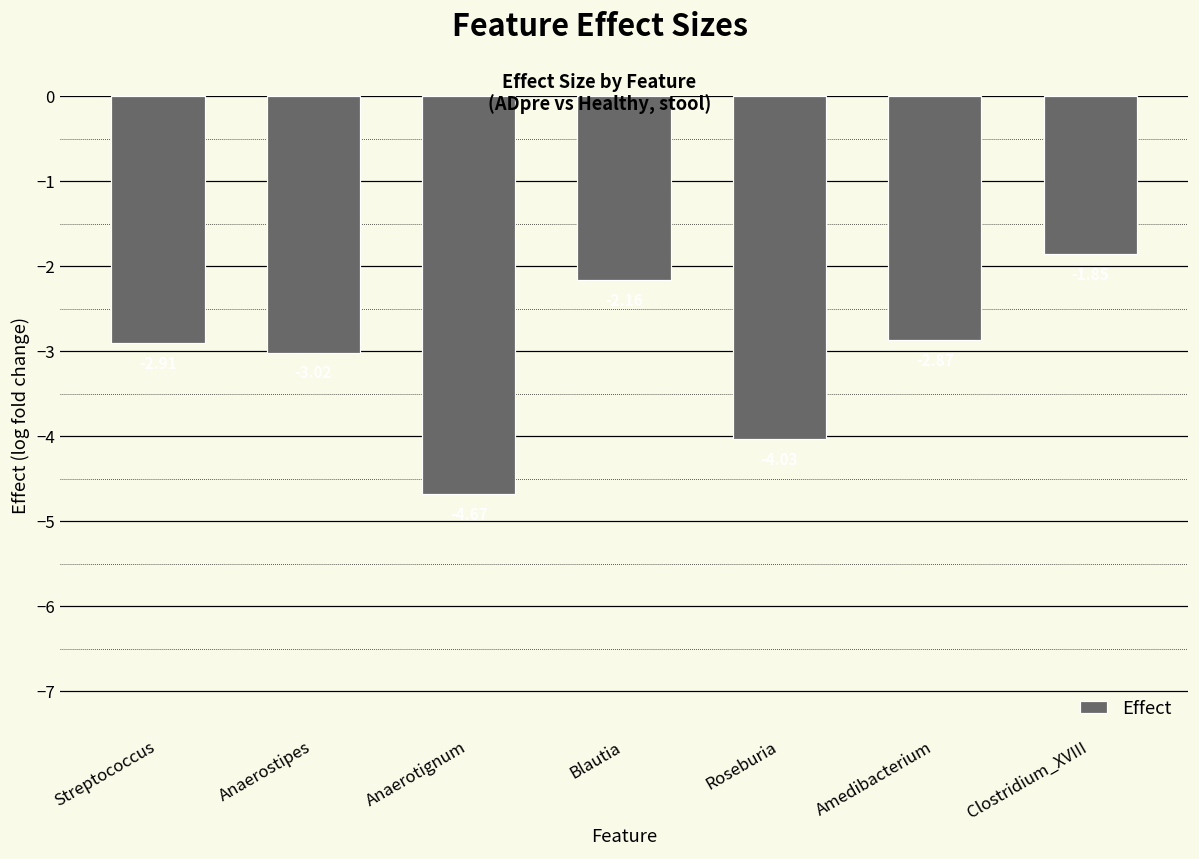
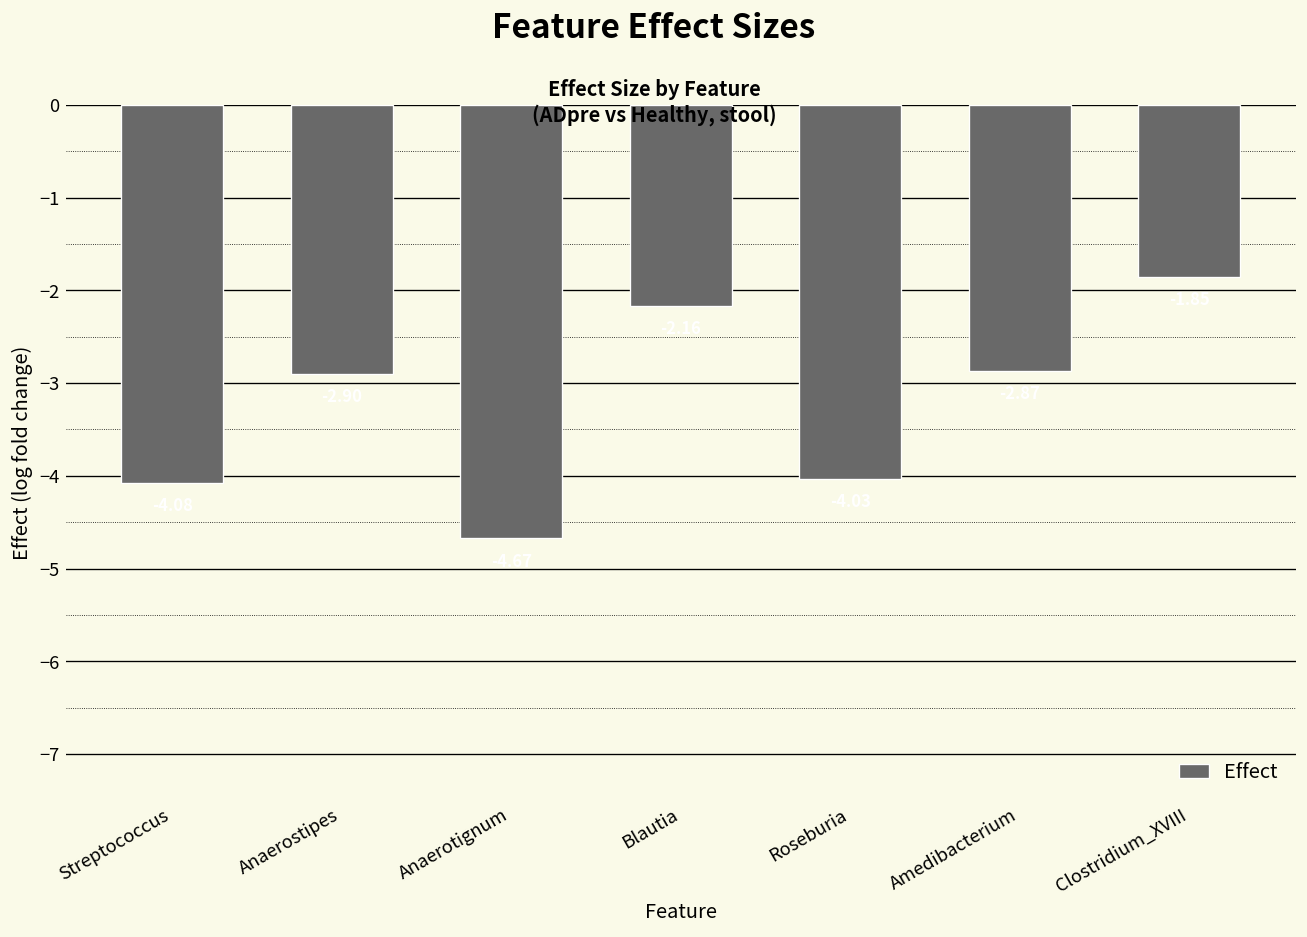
Streptococcus: -2.9 -> -4.1
Anaerostipes: -3.0 -> -2.9
